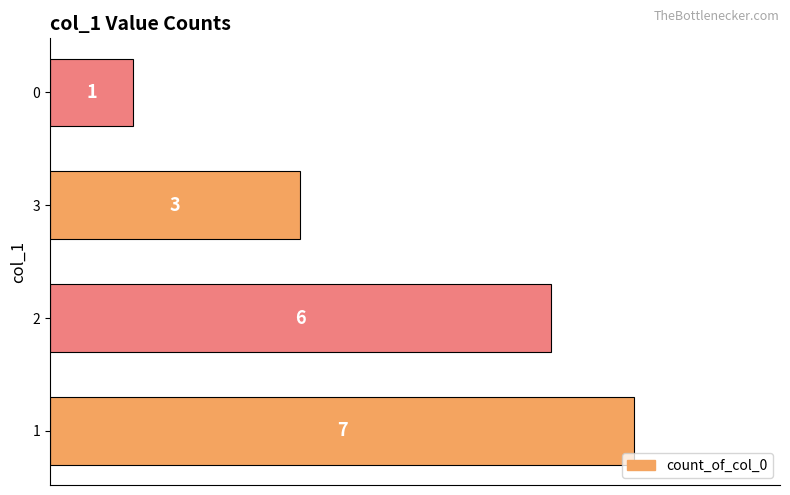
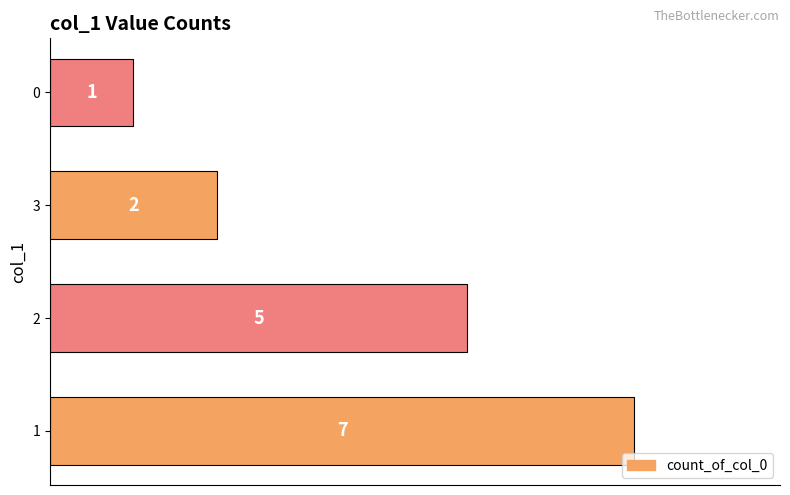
3: 3 -> 2
2: 6 -> 5
